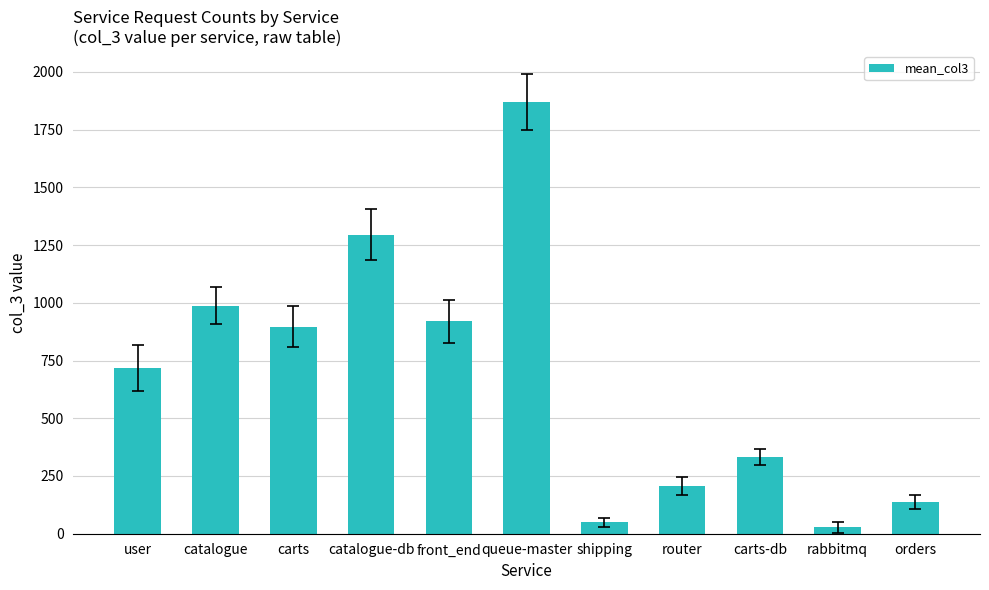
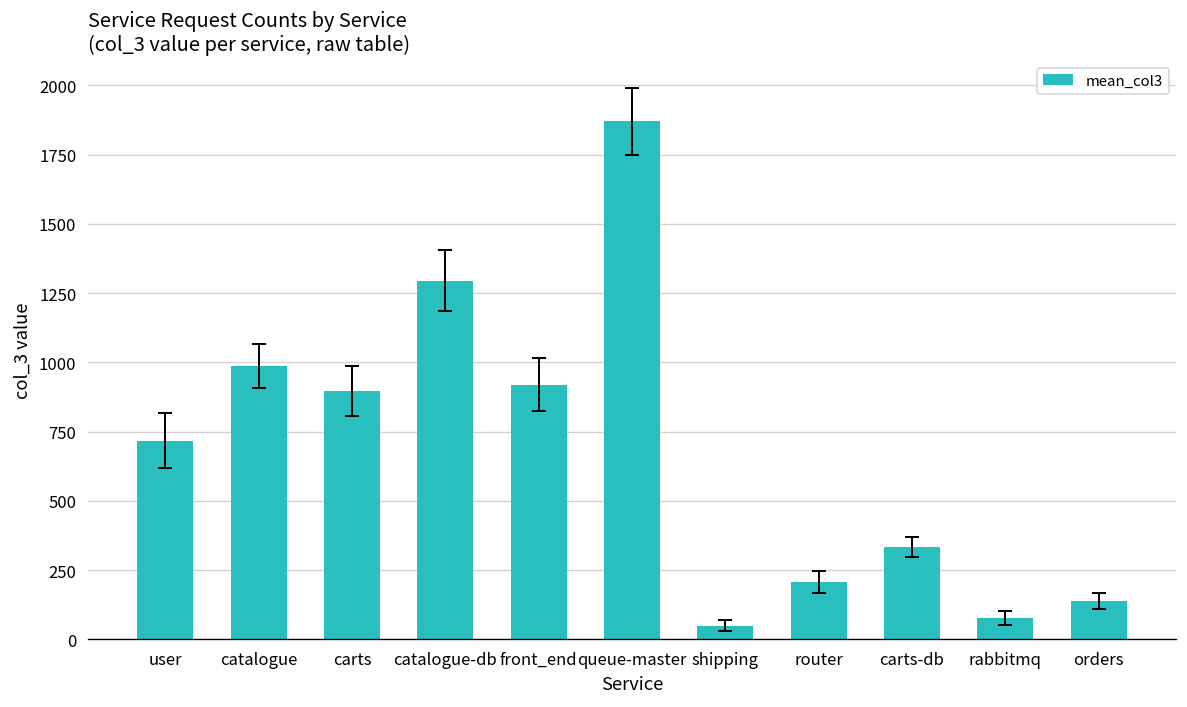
mean_col3, rabbitmq: 30 -> 80
